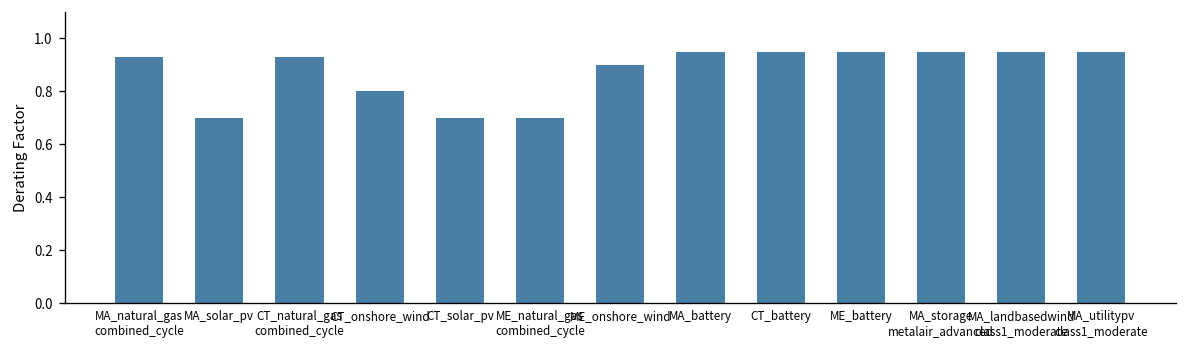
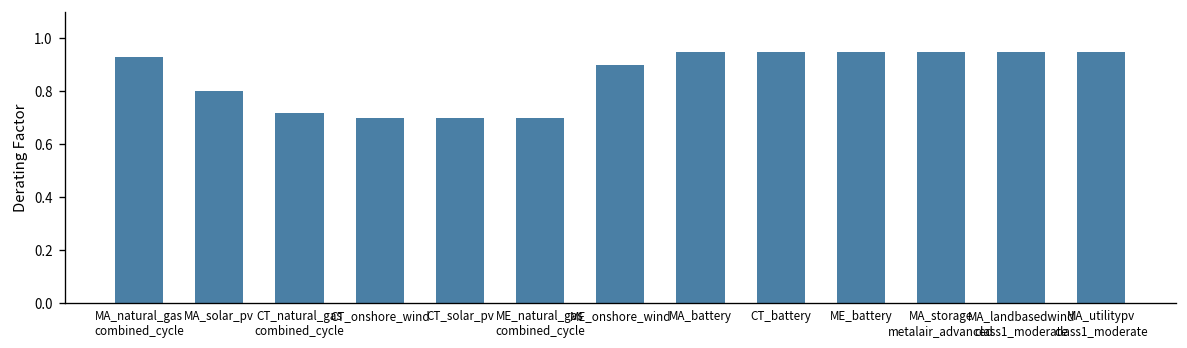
MA_solar_pv: 0.7 -> 0.8
CT_natural_gas combined_cycle: 0.93 -> 0.72
CT_onshore_wind: 0.8 -> 0.7
